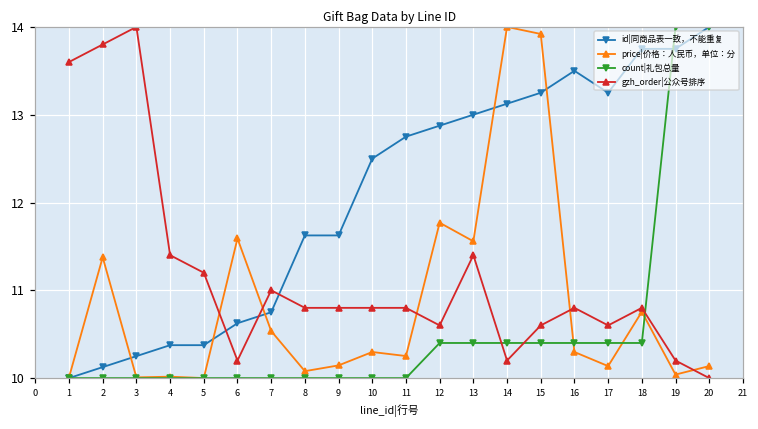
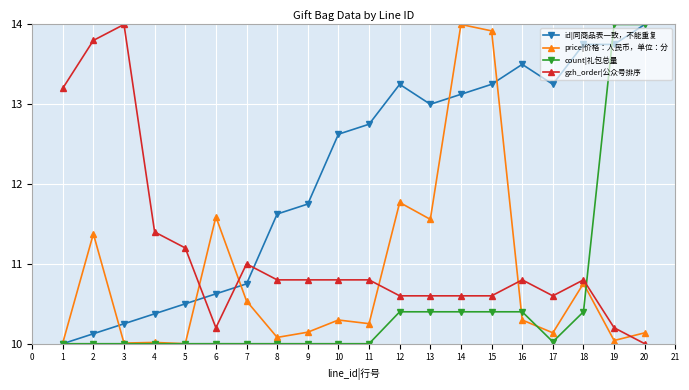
gzh_order|公众号排序, 1: 13.6 -> 13.2
id|同商品表一致，不能重复, 5: 10.4 -> 10.5
id|同商品表一致，不能重复, 9: 11.6 -> 11.8
id|同商品表一致，不能重复, 10: 12.5 -> 12.6
id|同商品表一致，不能重复, 12: 12.9 -> 13.3
gzh_order|公众号排序, 13: 11.4 -> 10.6
gzh_order|公众号排序, 14: 10.2 -> 10.6
count|礼包总量, 17: 10.4 -> 10.0
